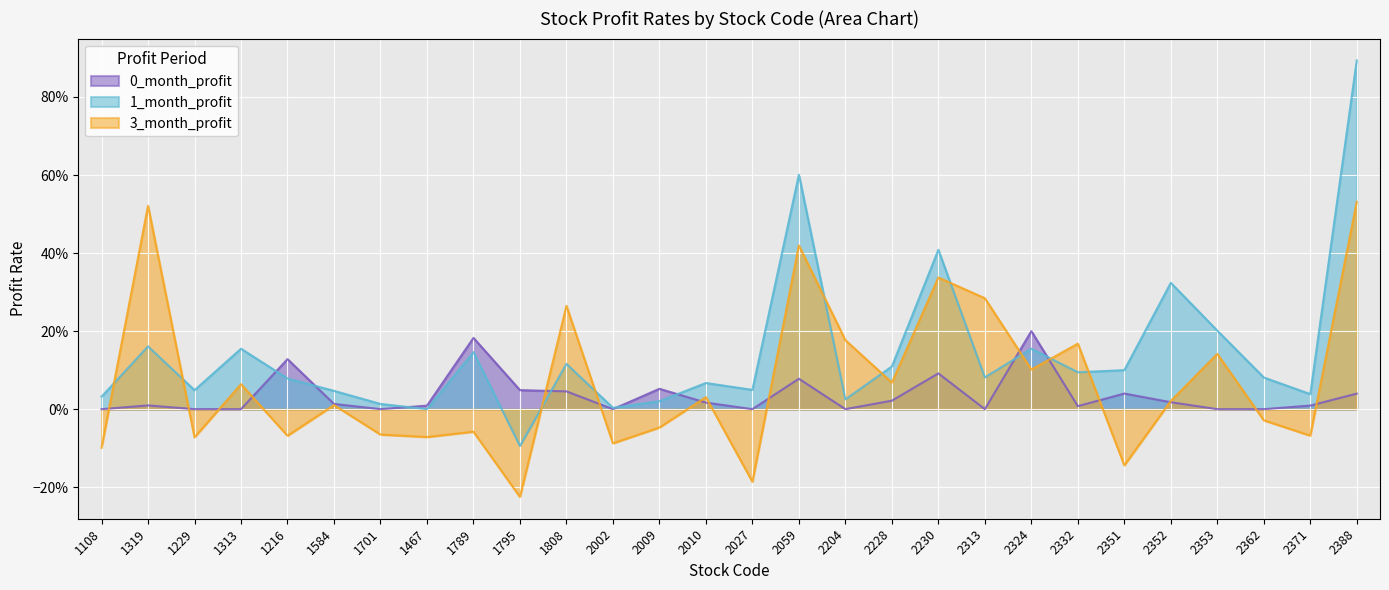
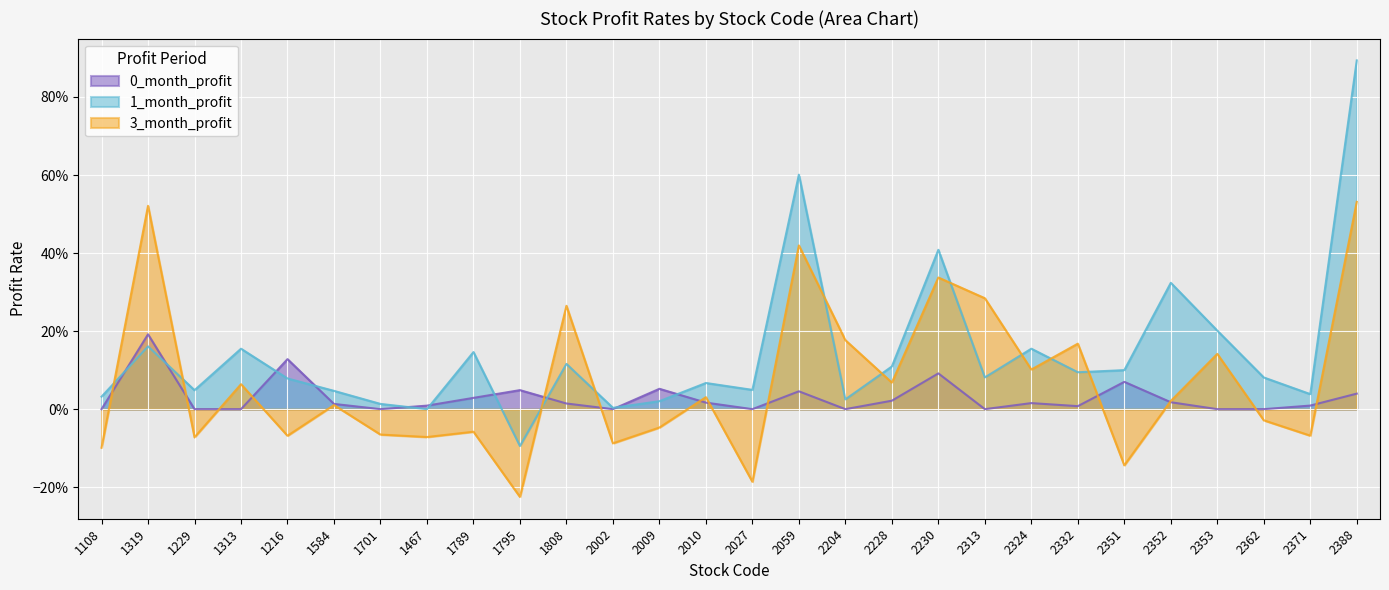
0_month_profit, 1319: 1% -> 19%
0_month_profit, 1789: 18% -> 3%
0_month_profit, 1808: 5% -> 1%
0_month_profit, 2059: 8% -> 5%
0_month_profit, 2324: 20% -> 2%
0_month_profit, 2351: 4% -> 7%
